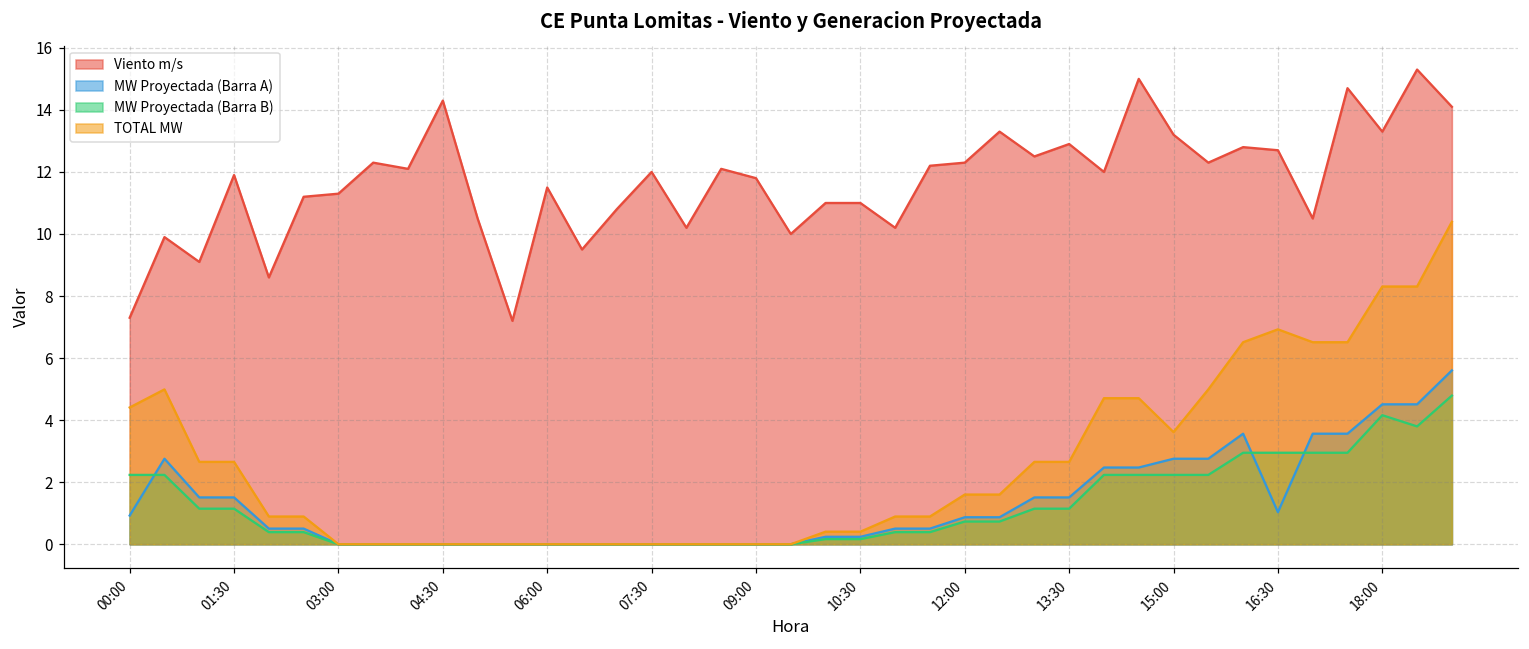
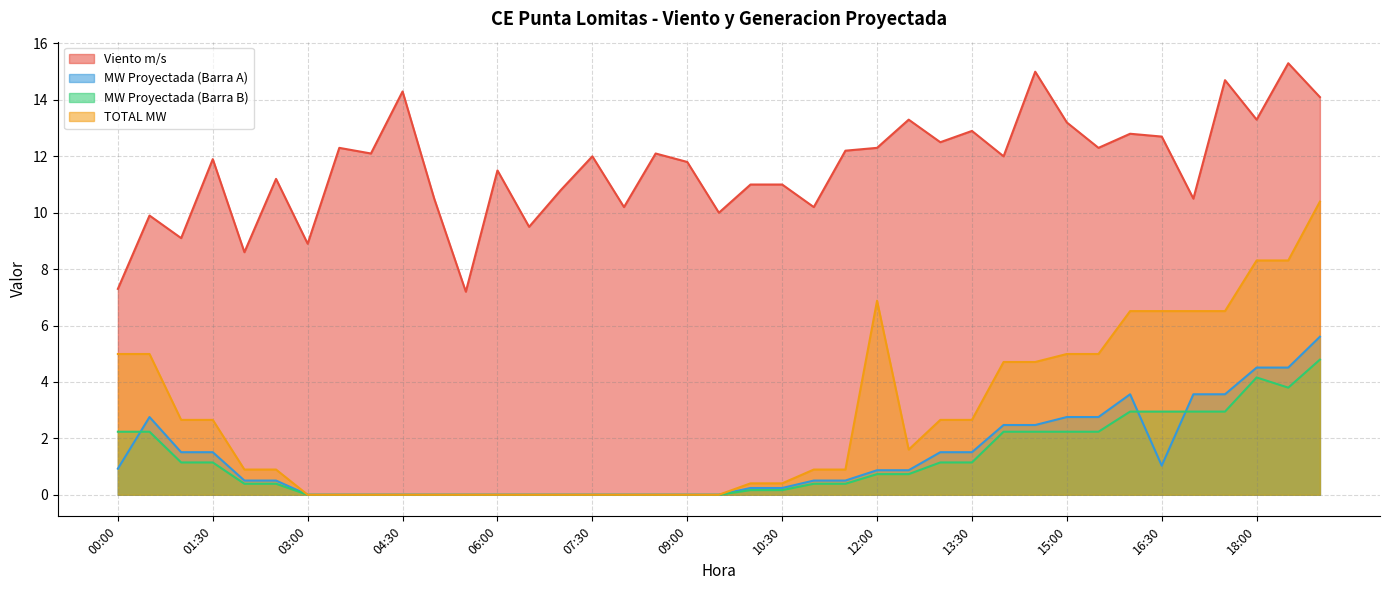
TOTAL MW, 00:00: 4.4 -> 5.0
Viento m/s, 03:00: 11.3 -> 8.9
TOTAL MW, 12:00: 1.6 -> 6.9
TOTAL MW, 15:00: 3.6 -> 5.0
TOTAL MW, 16:30: 6.9 -> 6.5
